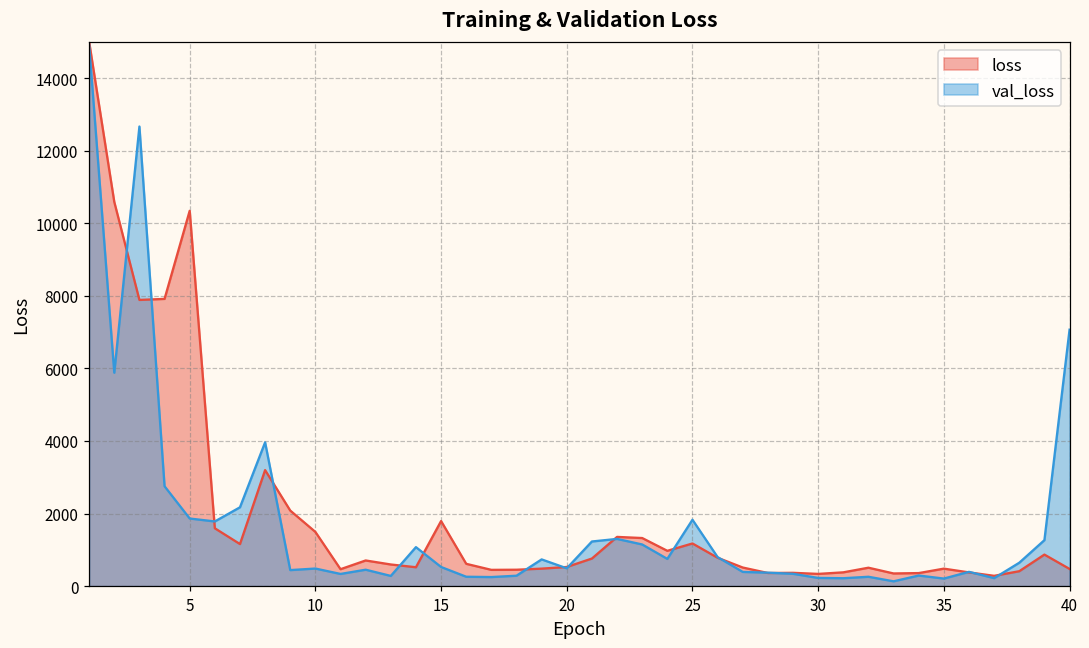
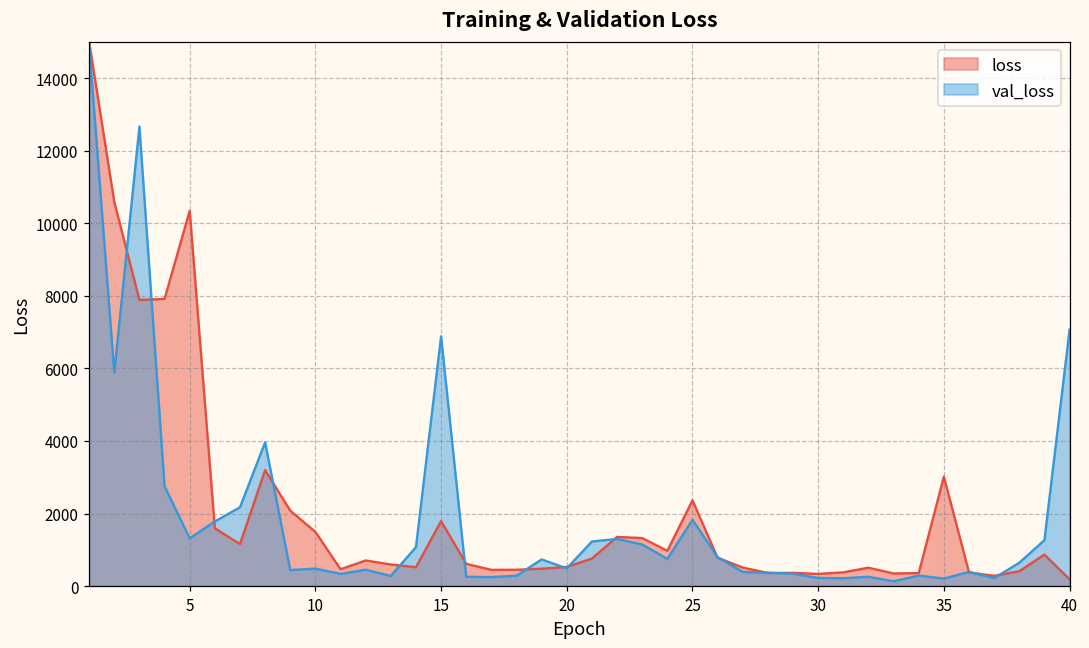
val_loss, 5: 1900 -> 1300
val_loss, 15: 500 -> 6900
loss, 25: 1200 -> 2400
loss, 35: 500 -> 3000
loss, 40: 500 -> 200
